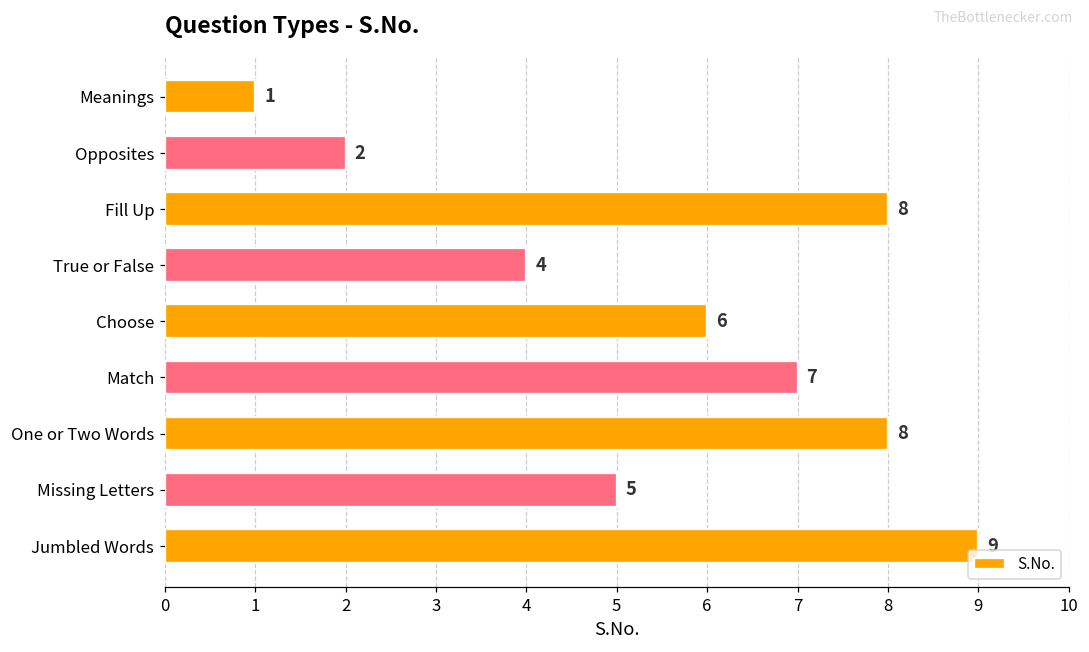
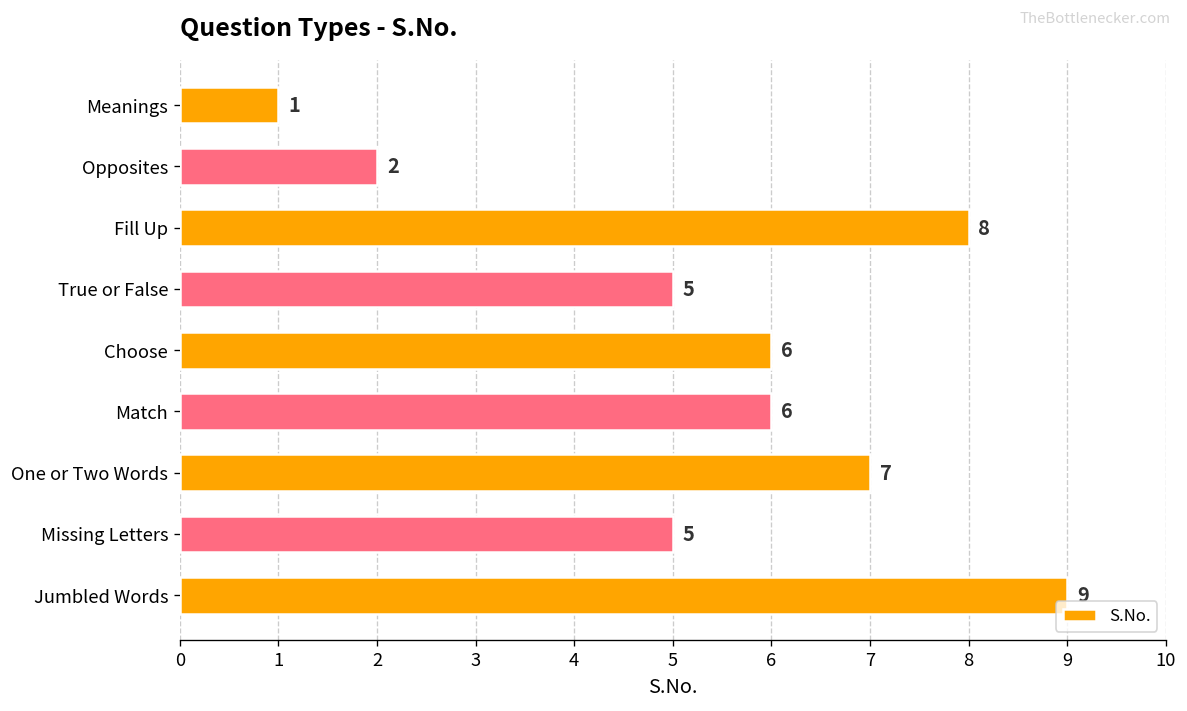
True or False: 4 -> 5
Match: 7 -> 6
One or Two Words: 8 -> 7
